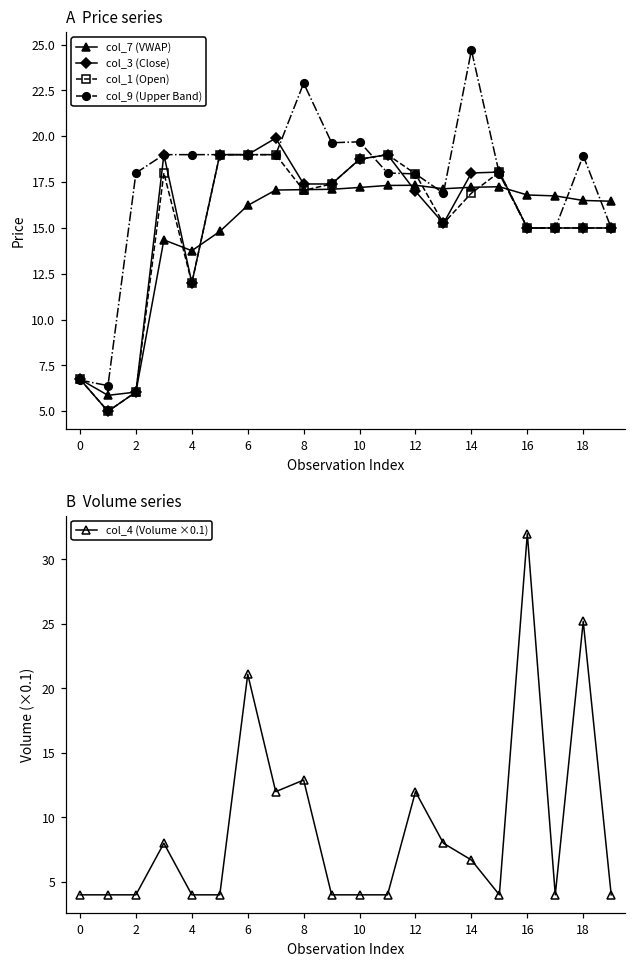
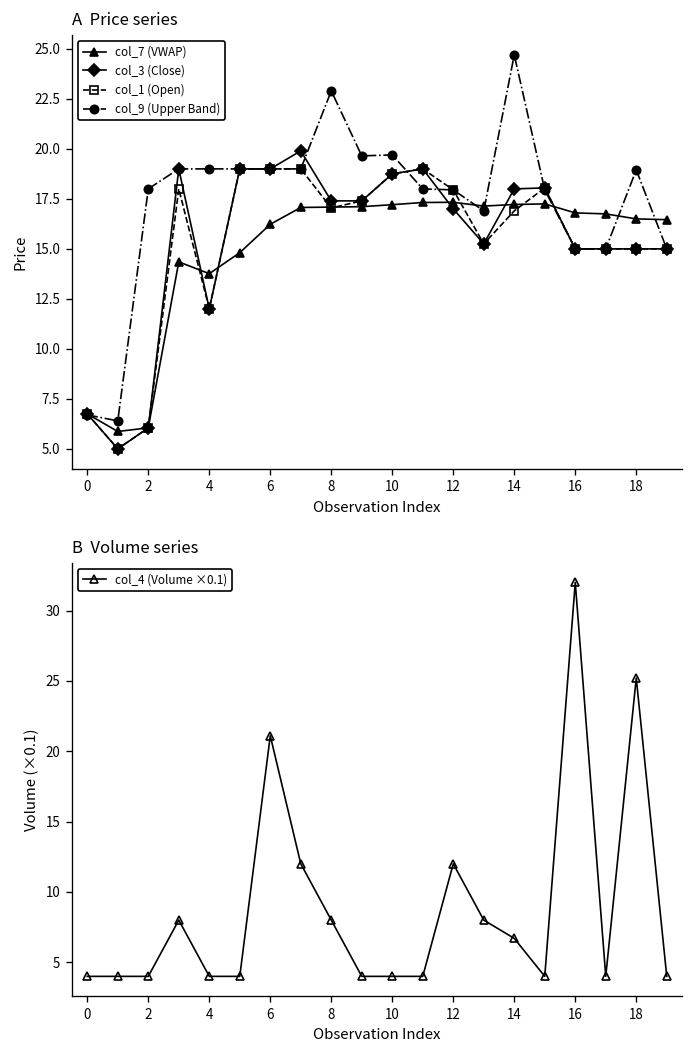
B Volume series, 8: 12.9 -> 8.0
